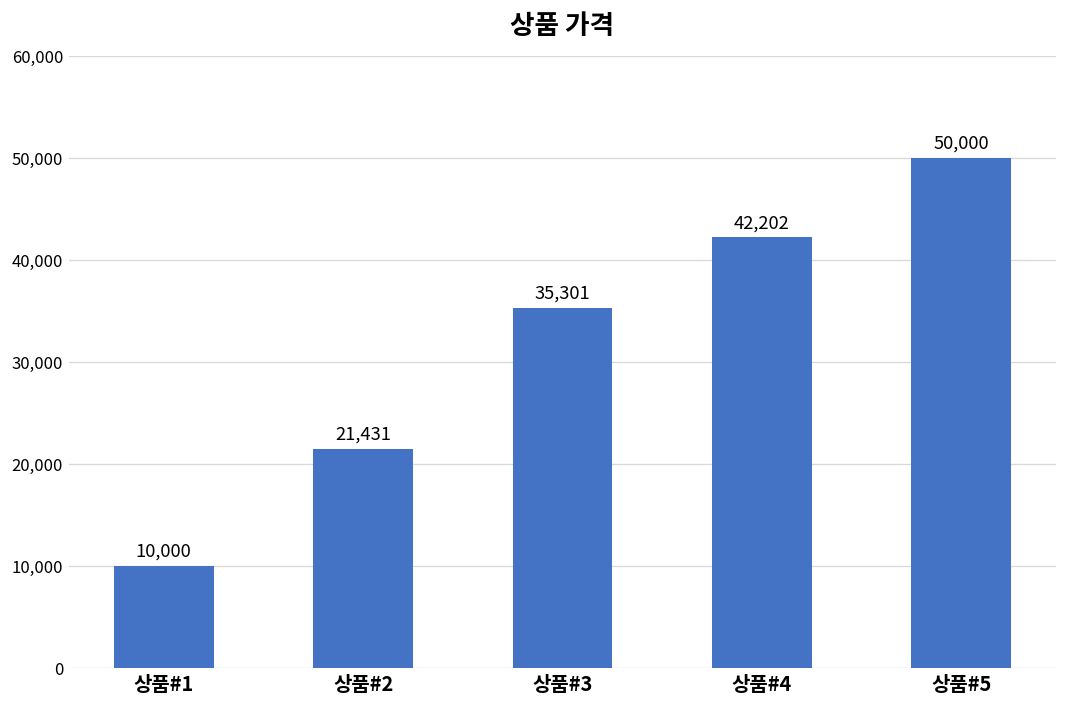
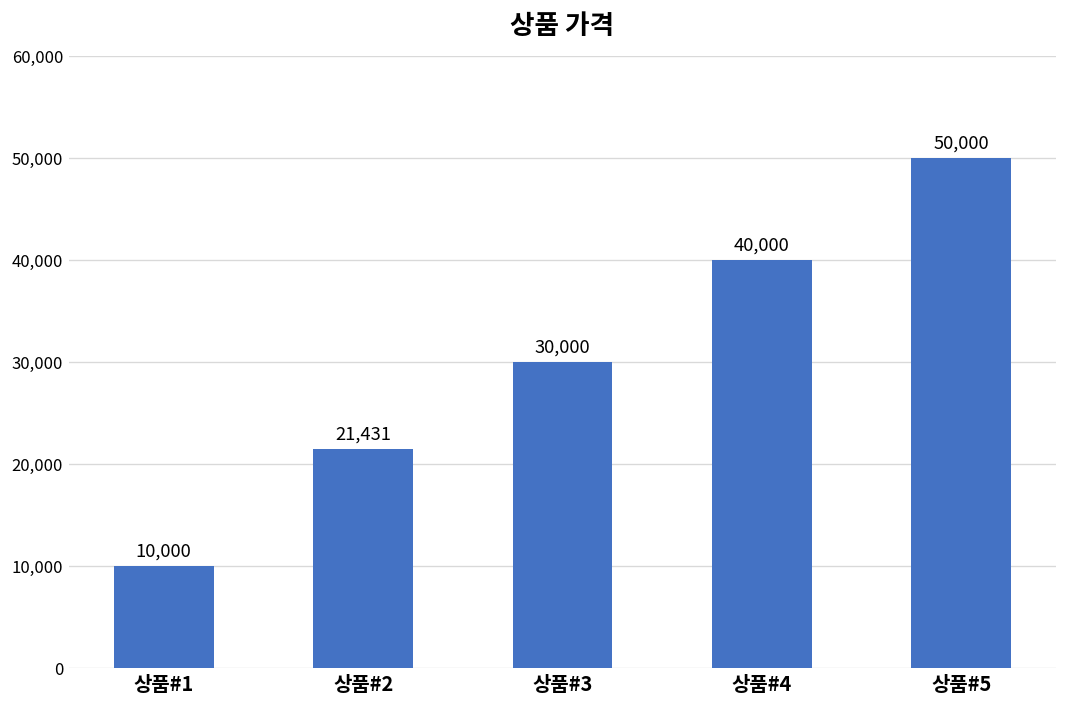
상품#3: 35,301 -> 30,000
상품#4: 42,202 -> 40,000
